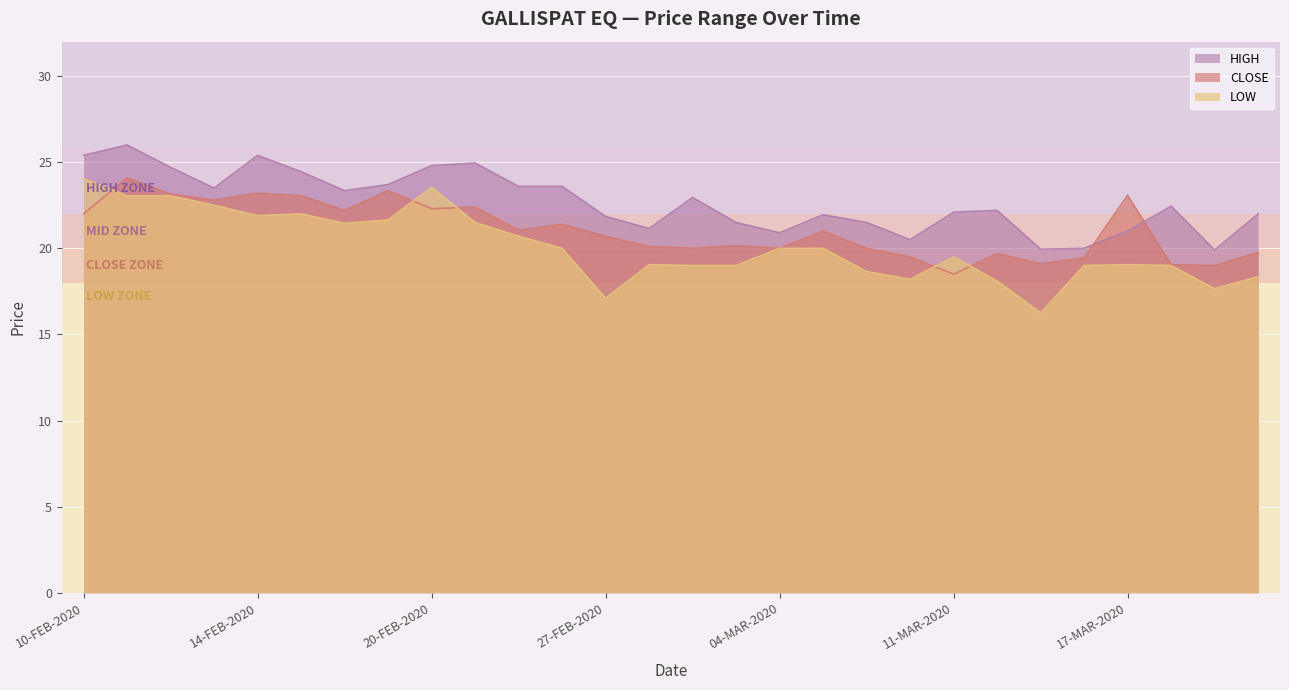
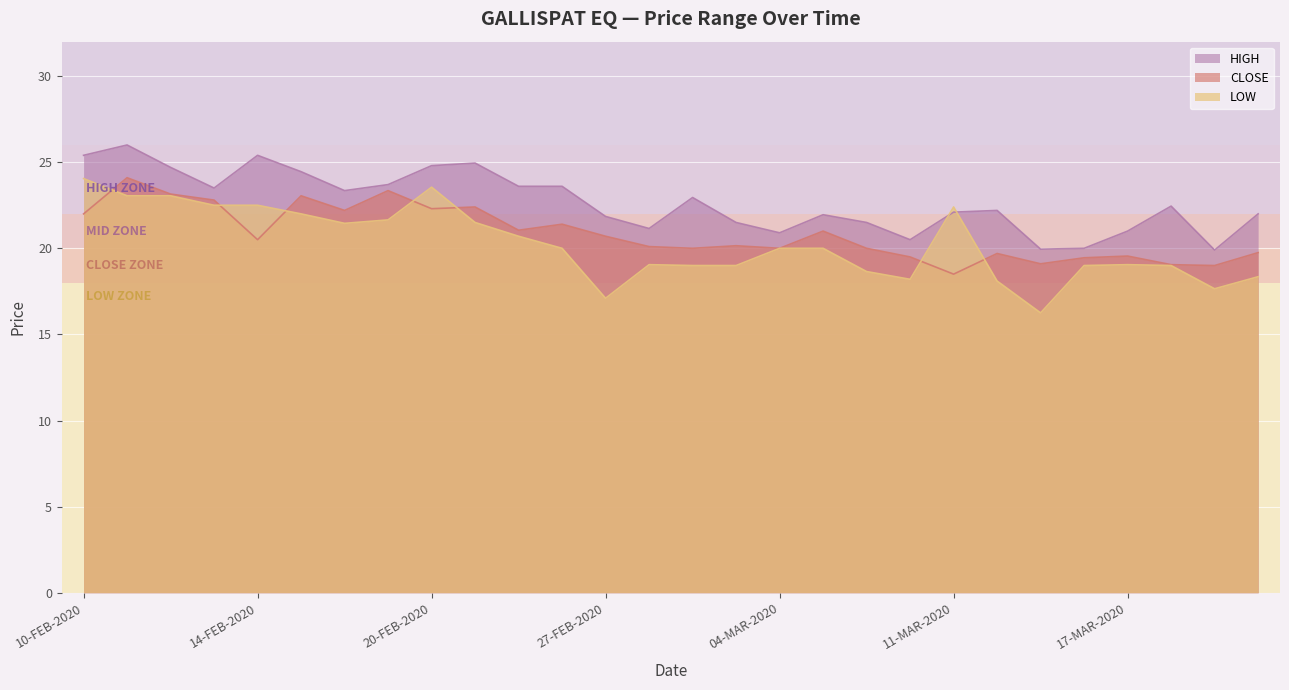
CLOSE, 14-FEB-2020: 23.2 -> 20.5
LOW, 14-FEB-2020: 21.9 -> 22.5
LOW, 11-MAR-2020: 19.5 -> 22.4
CLOSE, 17-MAR-2020: 23.1 -> 19.6
